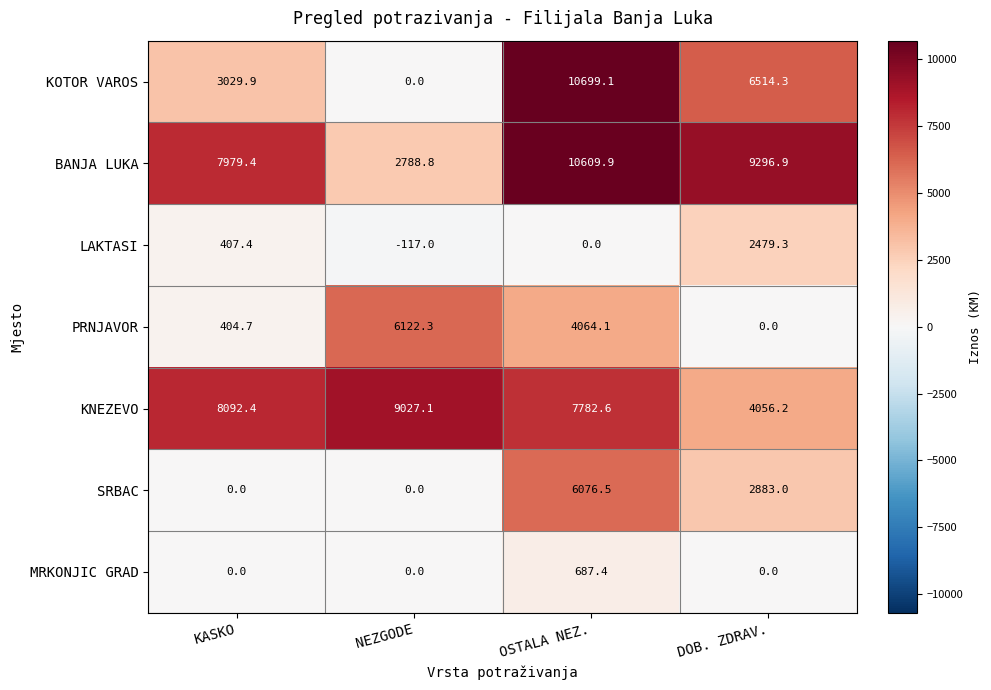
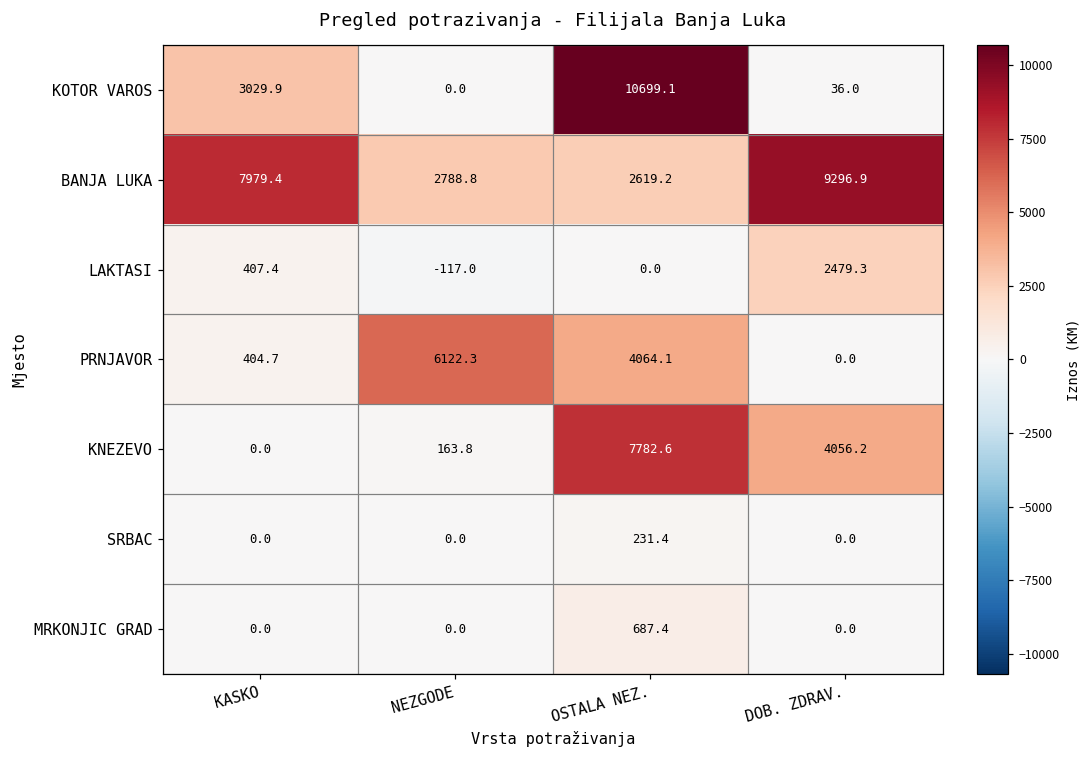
KOTOR VAROS, DOB. ZDRAV.: 6514.3 -> 36.0
BANJA LUKA, OSTALA NEZ.: 10609.9 -> 2619.2
KNEZEVO, KASKO: 8092.4 -> 0.0
KNEZEVO, NEZGODE: 9027.1 -> 163.8
SRBAC, OSTALA NEZ.: 6076.5 -> 231.4
SRBAC, DOB. ZDRAV.: 2883.0 -> 0.0
